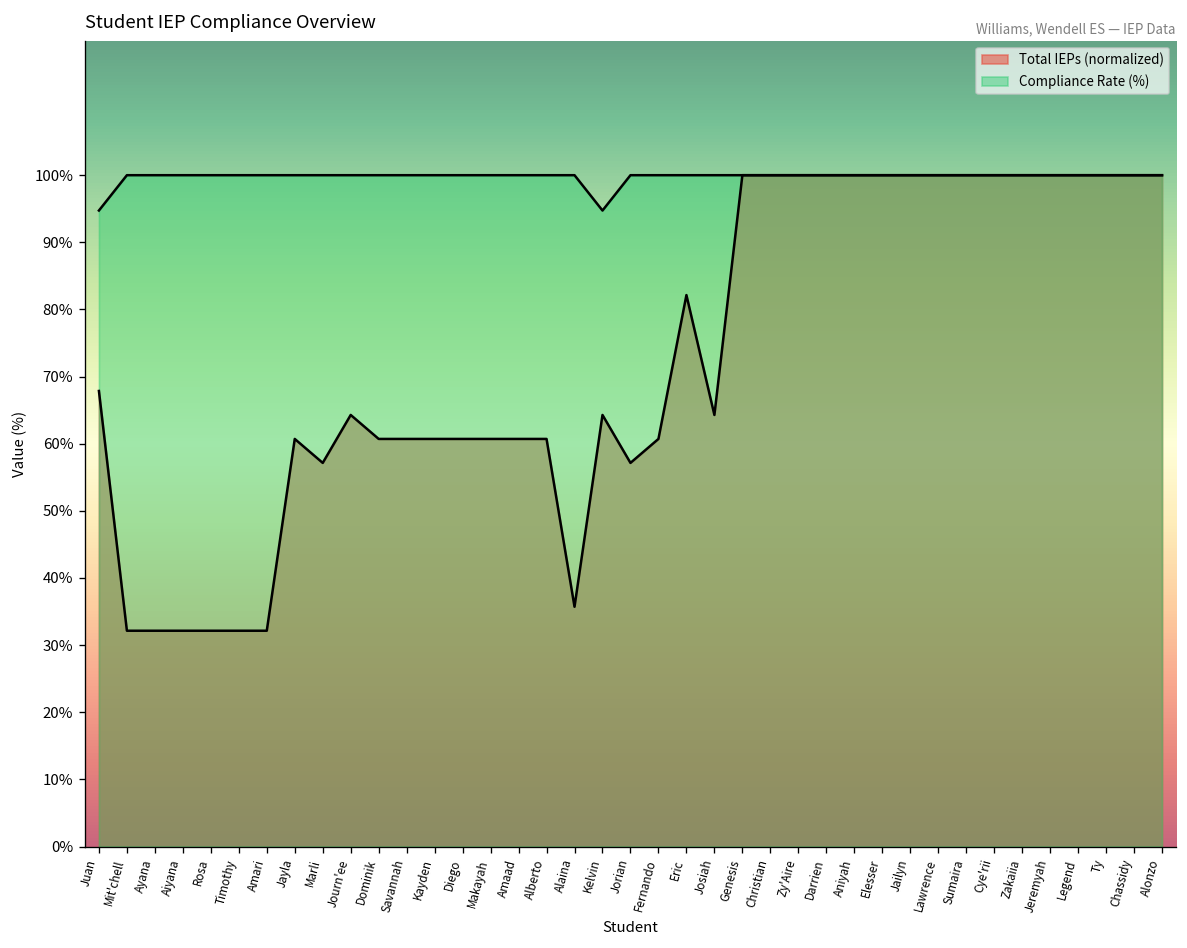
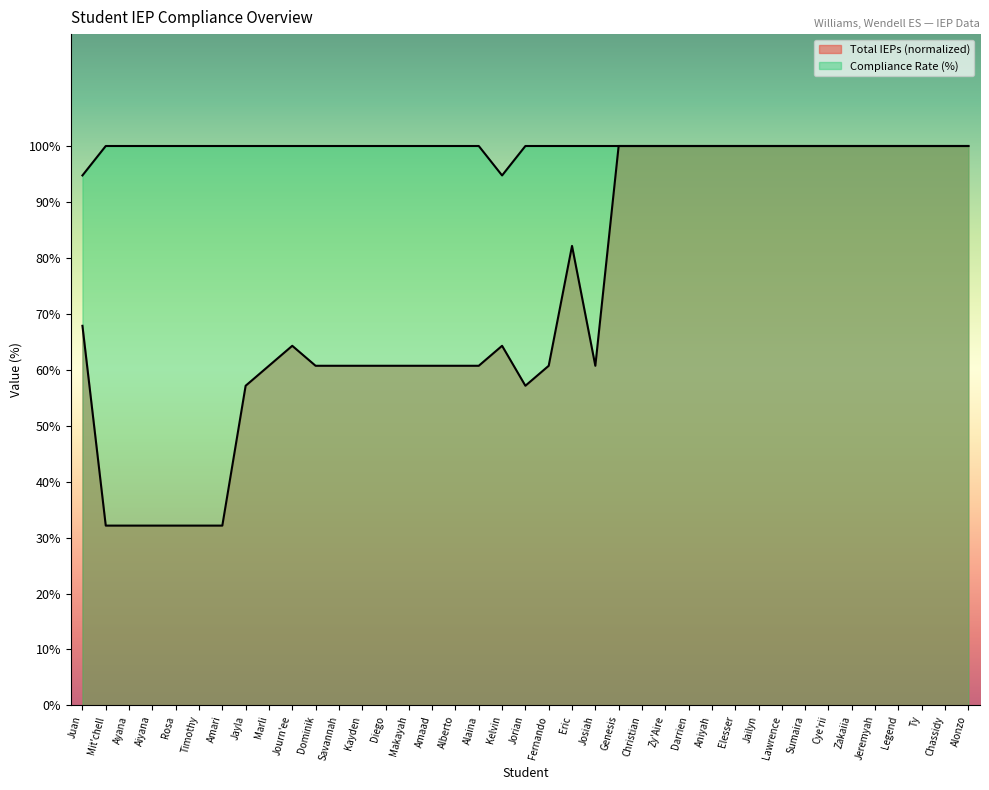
Total IEPs (normalized), Jayla: 61% -> 57%
Total IEPs (normalized), Marli: 57% -> 61%
Total IEPs (normalized), Alaina: 36% -> 61%
Total IEPs (normalized), Josiah: 64% -> 61%
